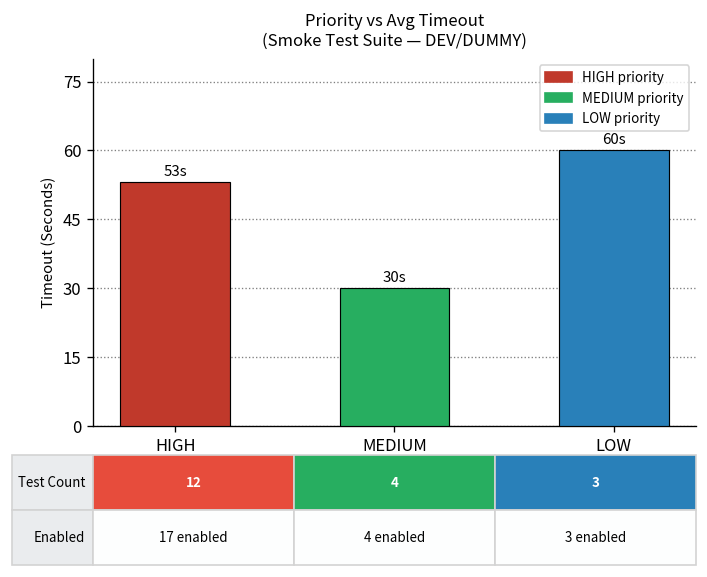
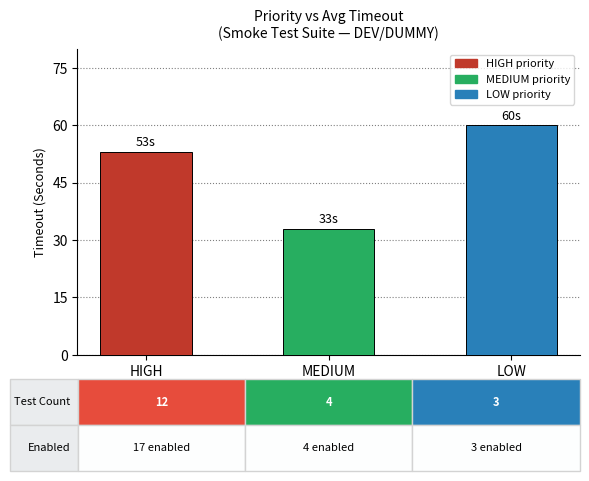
MEDIUM: 30s -> 33s
